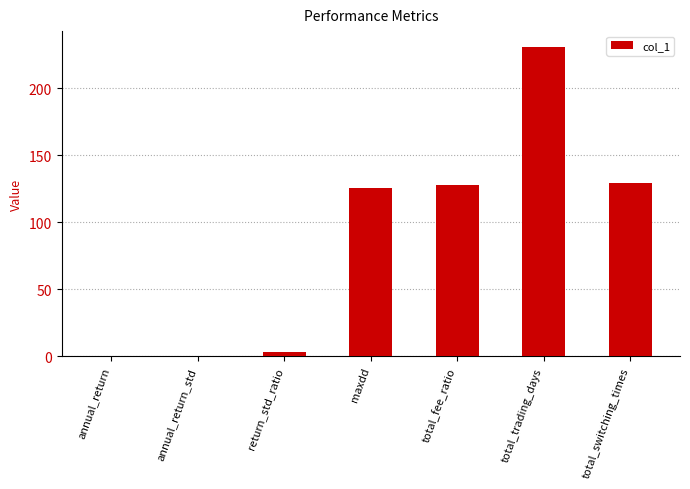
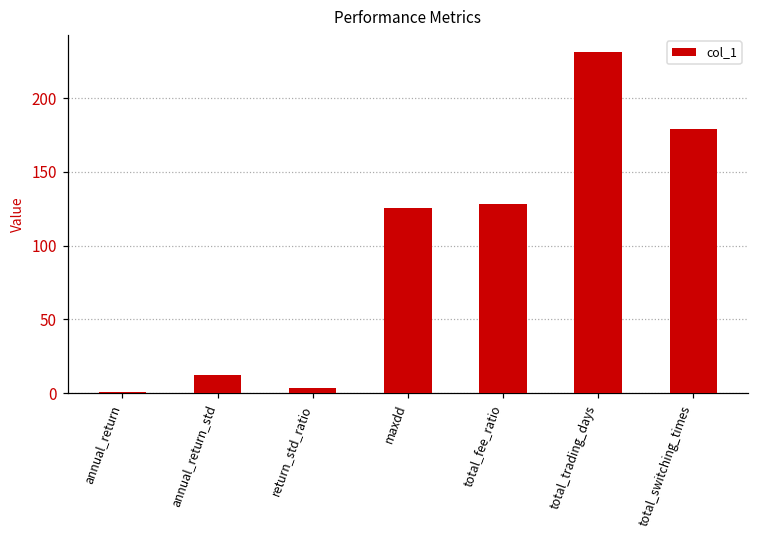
annual_return_std: 0 -> 12
total_switching_times: 130 -> 179
